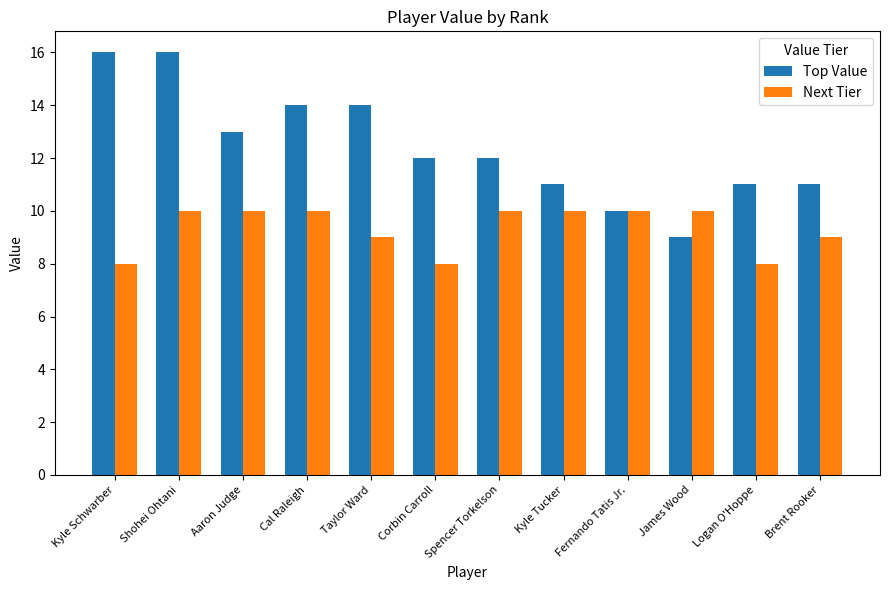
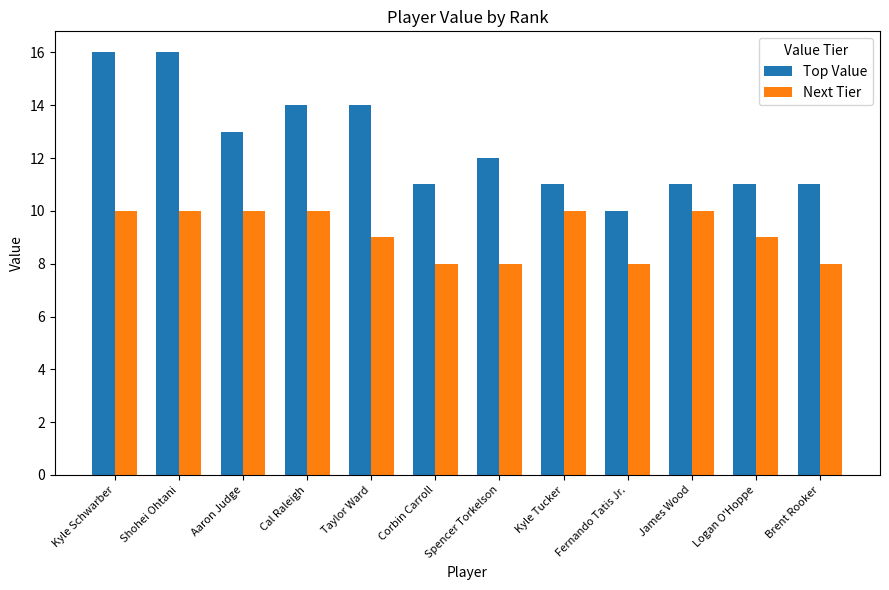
Next Tier, Kyle Schwarber: 8 -> 10
Top Value, Corbin Carroll: 12 -> 11
Next Tier, Spencer Torkelson: 10 -> 8
Next Tier, Fernando Tatis Jr.: 10 -> 8
Top Value, James Wood: 9 -> 11
Next Tier, Logan O'Hoppe: 8 -> 9
Next Tier, Brent Rooker: 9 -> 8
